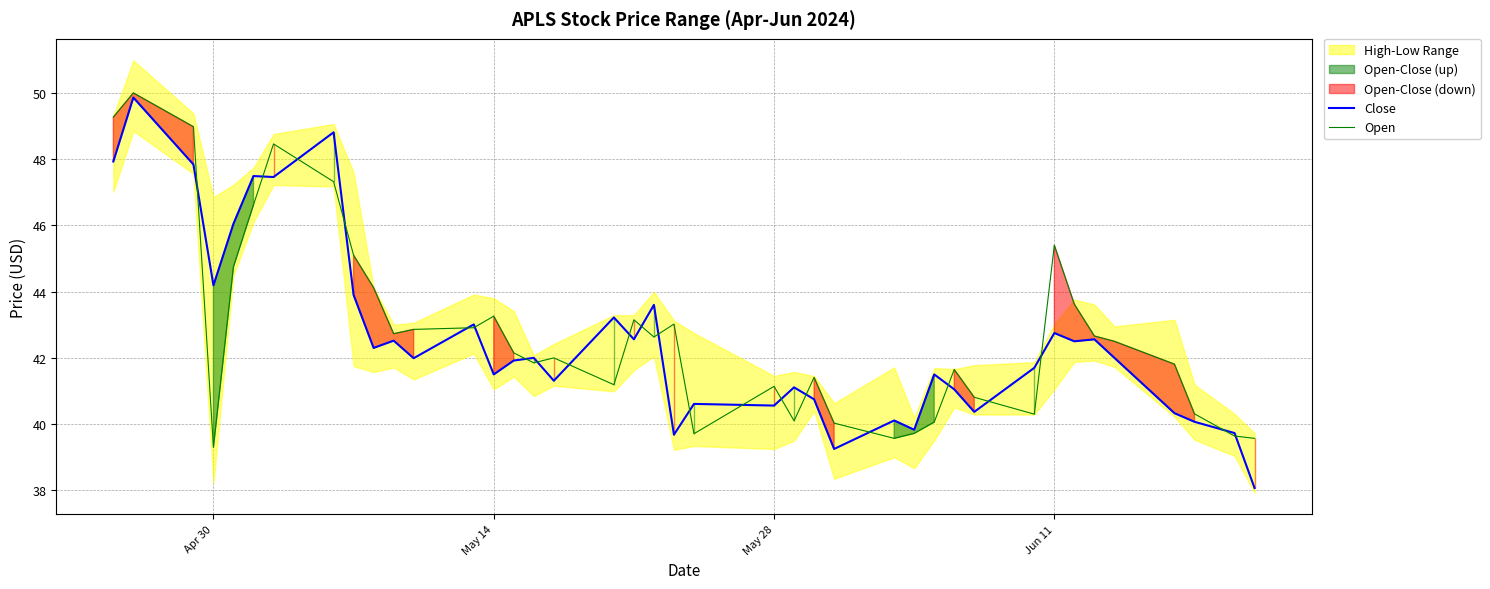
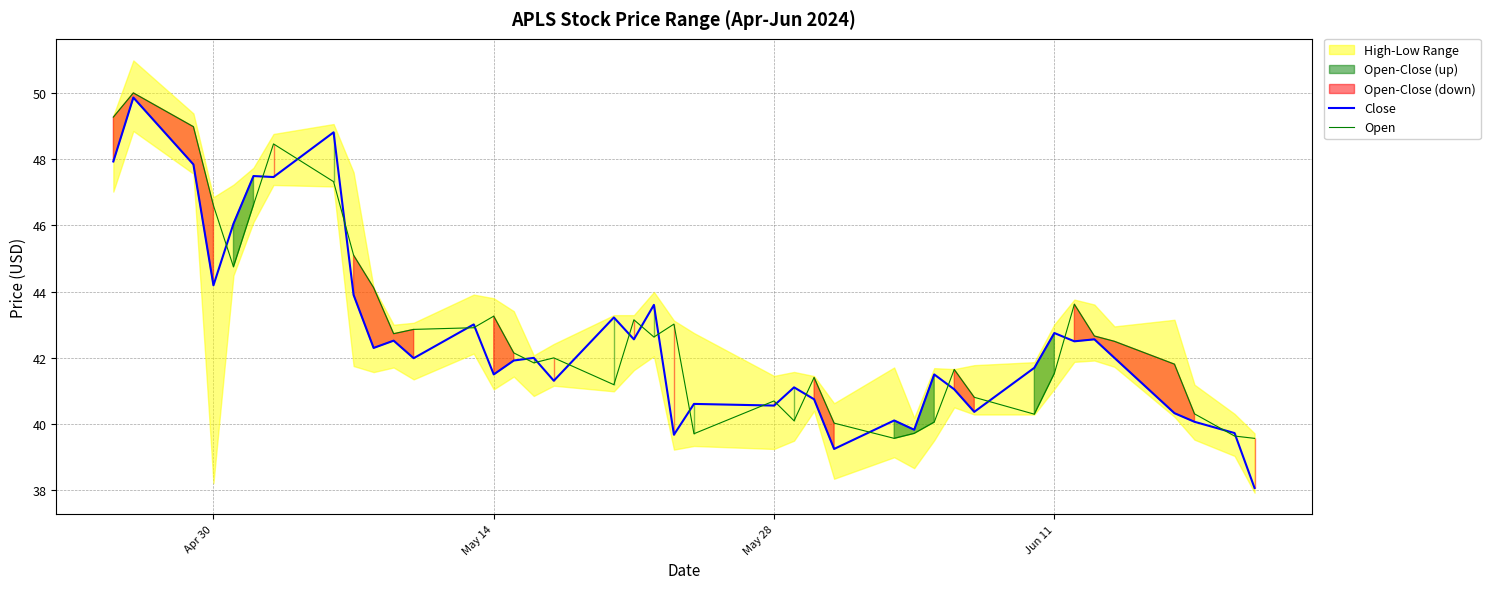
Open, Apr 30: 39.3 -> 46.6
Open, May 28: 41.1 -> 40.7
Open, Jun 11: 45.4 -> 41.5
